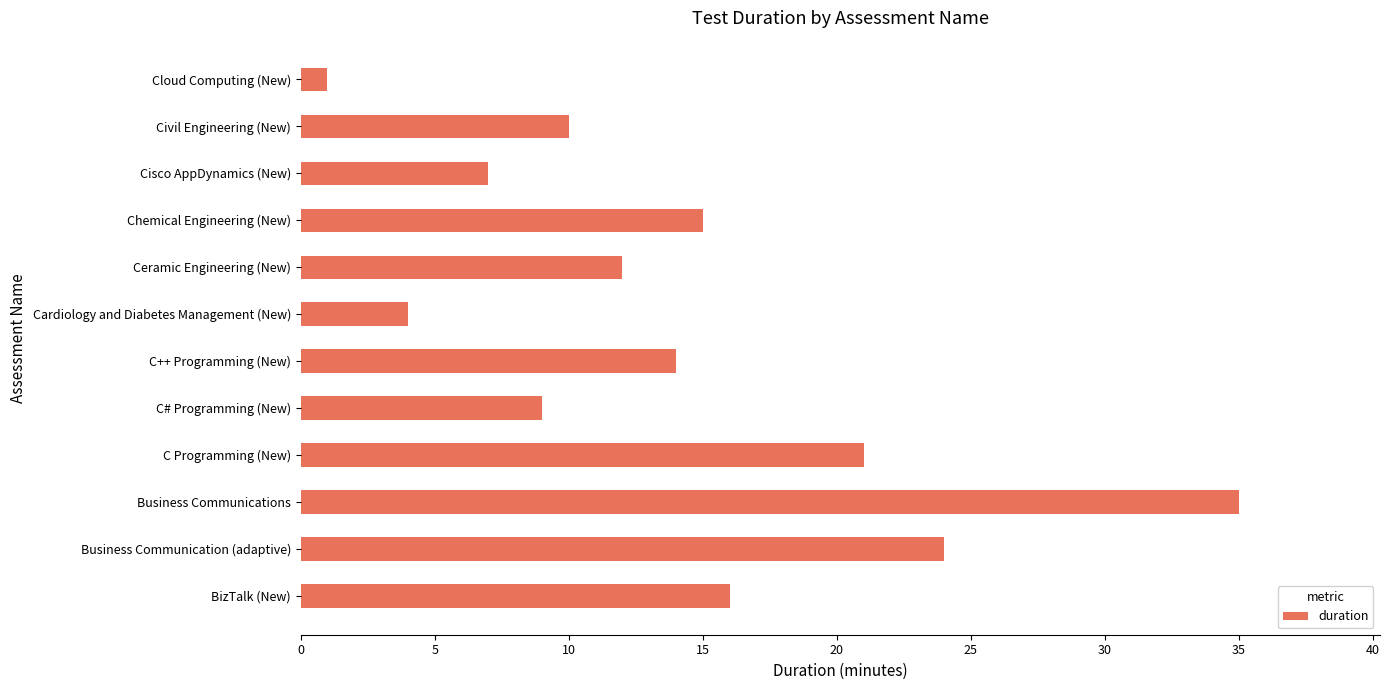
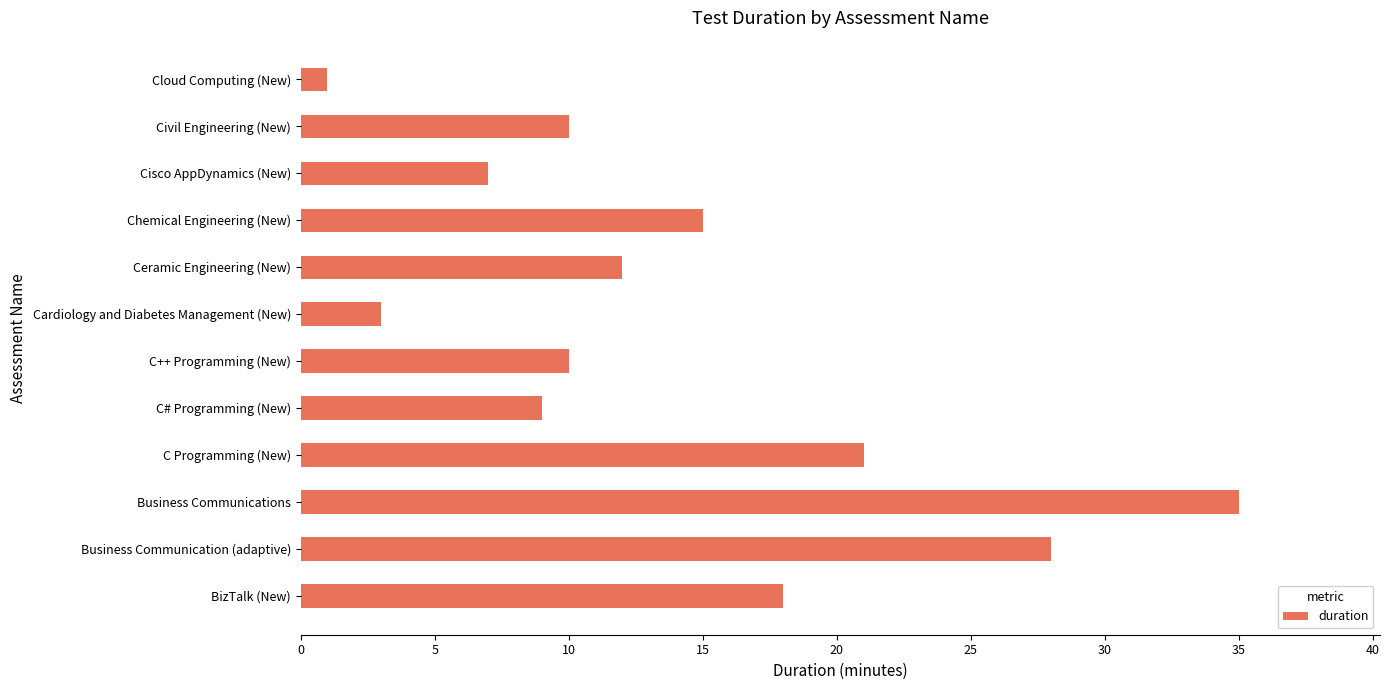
Cardiology and Diabetes Management (New): 4 -> 3
C++ Programming (New): 14 -> 10
Business Communication (adaptive): 24 -> 28
BizTalk (New): 16 -> 18
